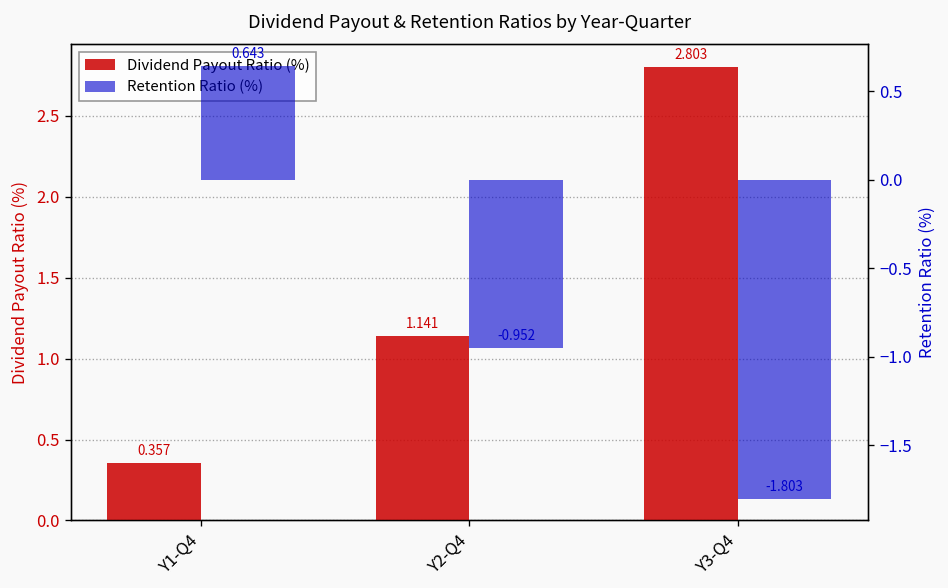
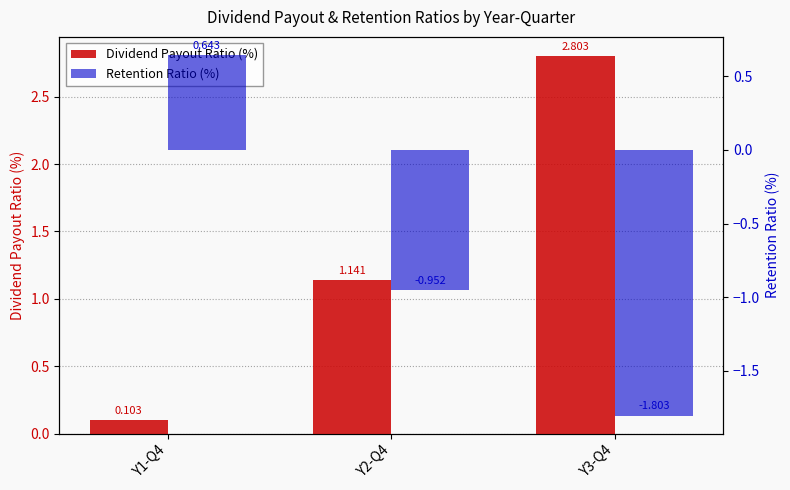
Dividend Payout Ratio (%), Y1-Q4: 0.357 -> 0.103
